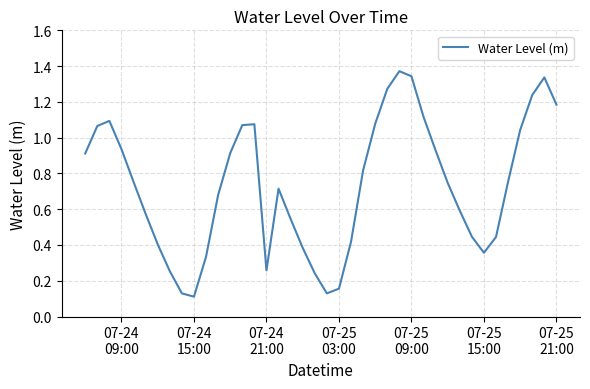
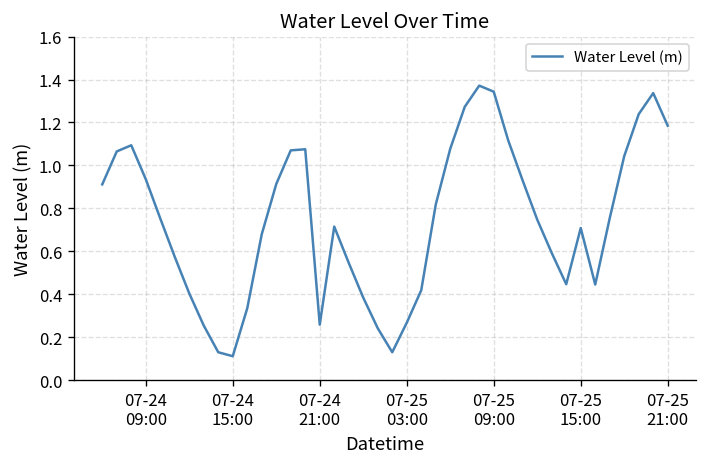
07-25 03:00: 0.16 -> 0.27
07-25 15:00: 0.36 -> 0.71
